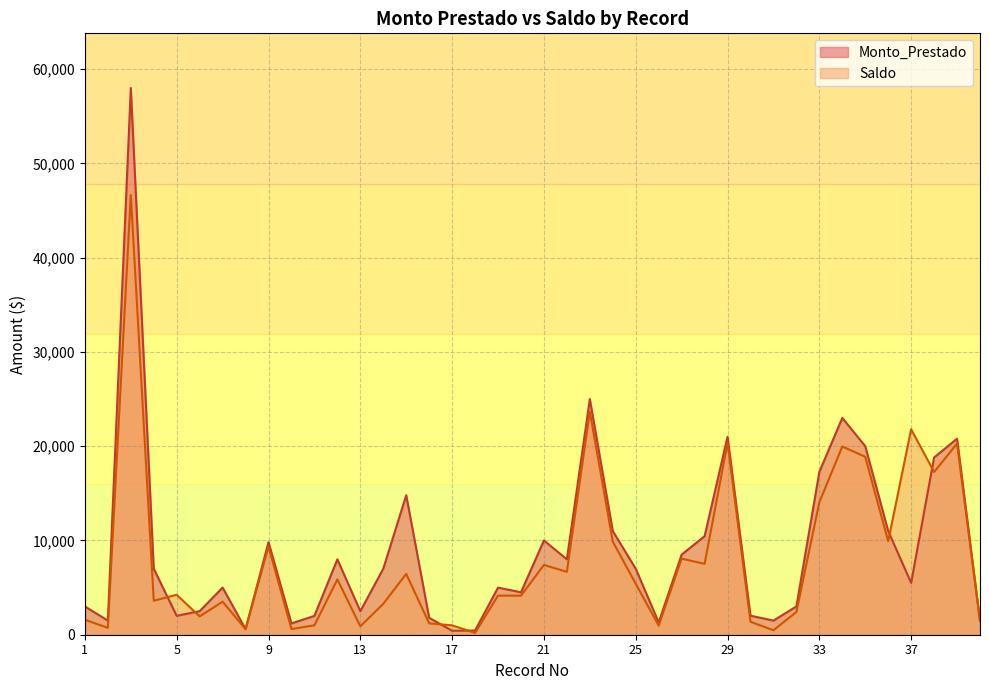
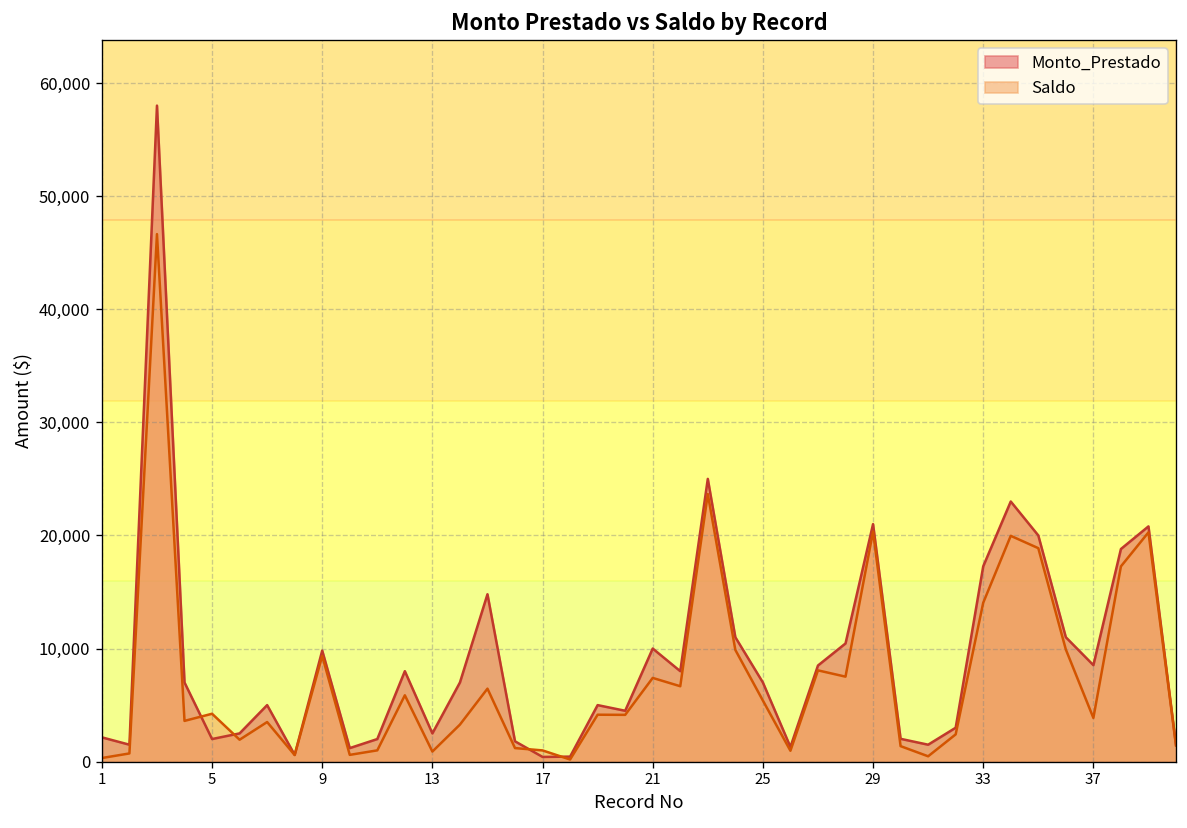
Monto_Prestado, 1: 3,000 -> 2,000
Saldo, 1: 2,000 -> 0
Monto_Prestado, 37: 6,000 -> 9,000
Saldo, 37: 22,000 -> 4,000
